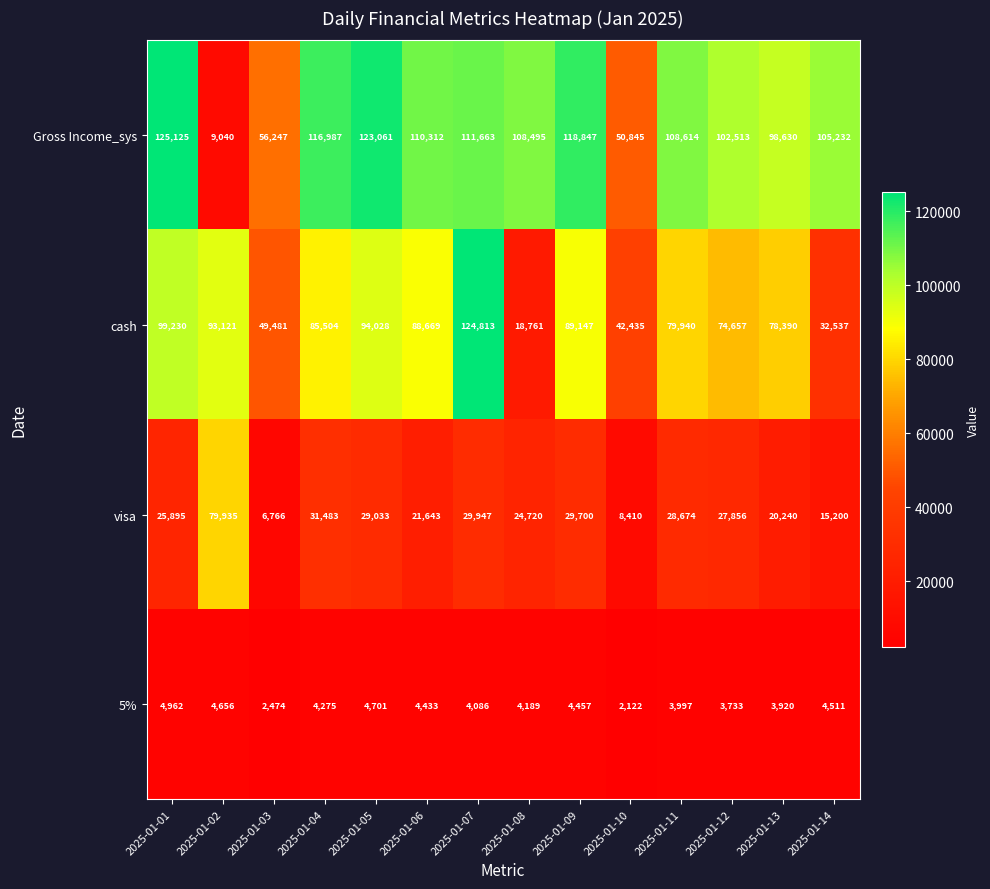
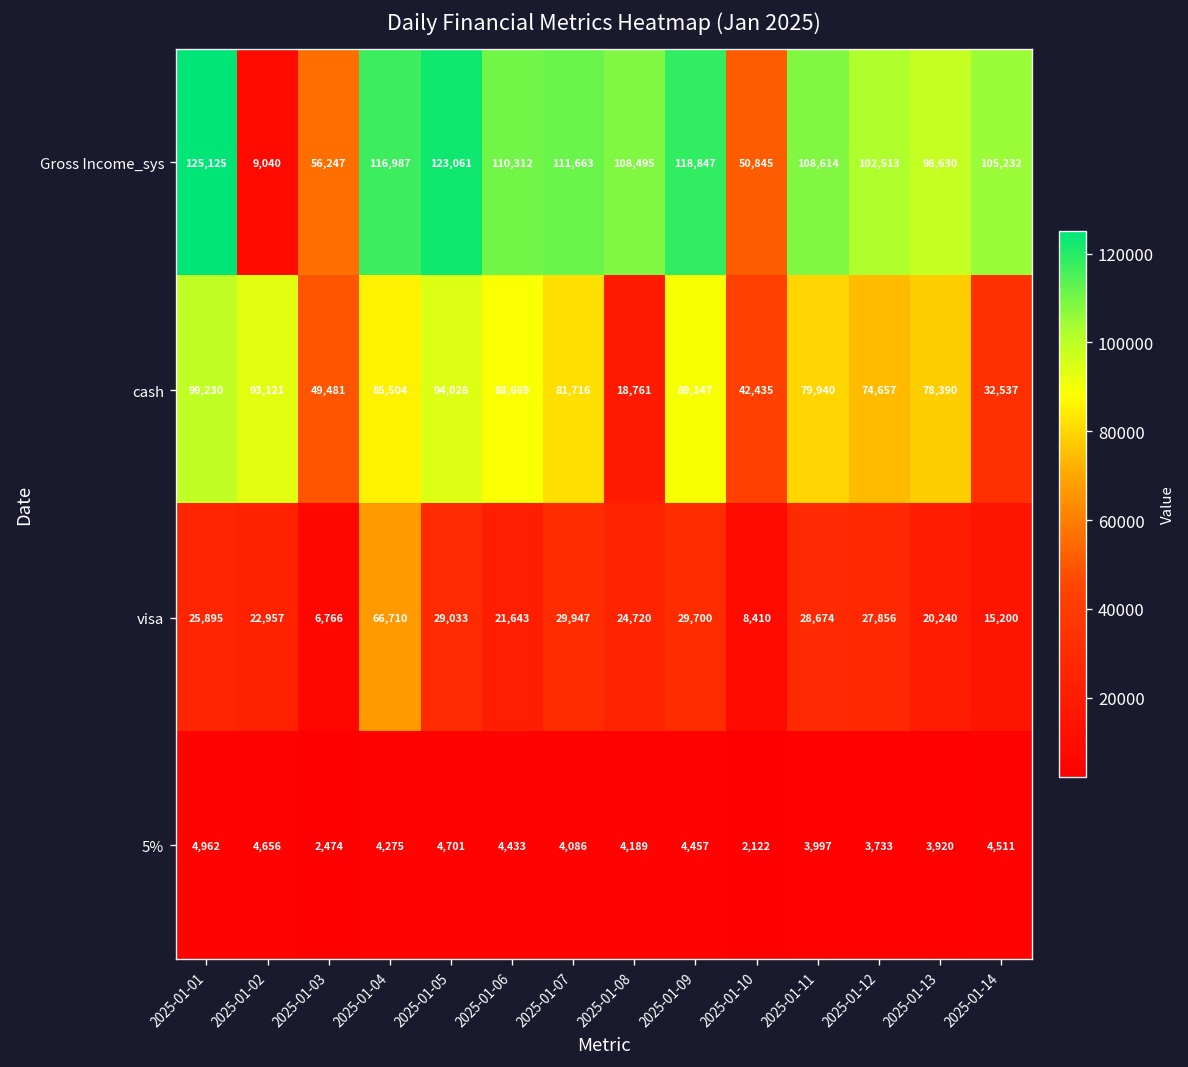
cash, 2025-01-07: 124,813 -> 81,716
visa, 2025-01-02: 79,935 -> 22,957
visa, 2025-01-04: 31,483 -> 66,710
